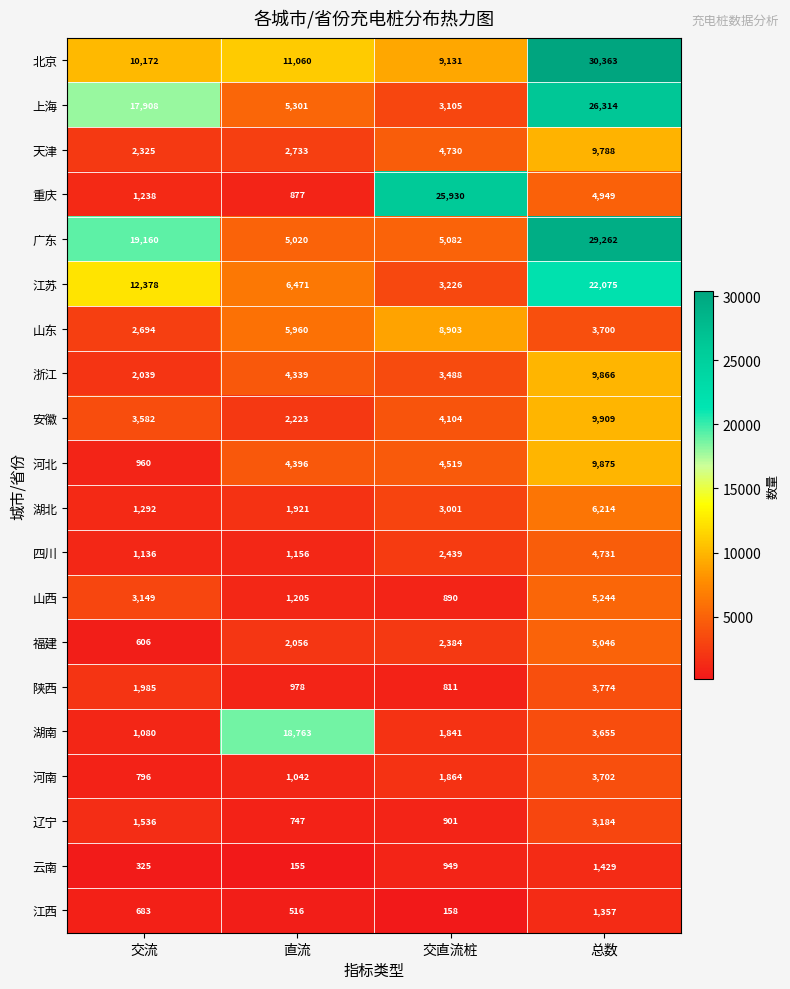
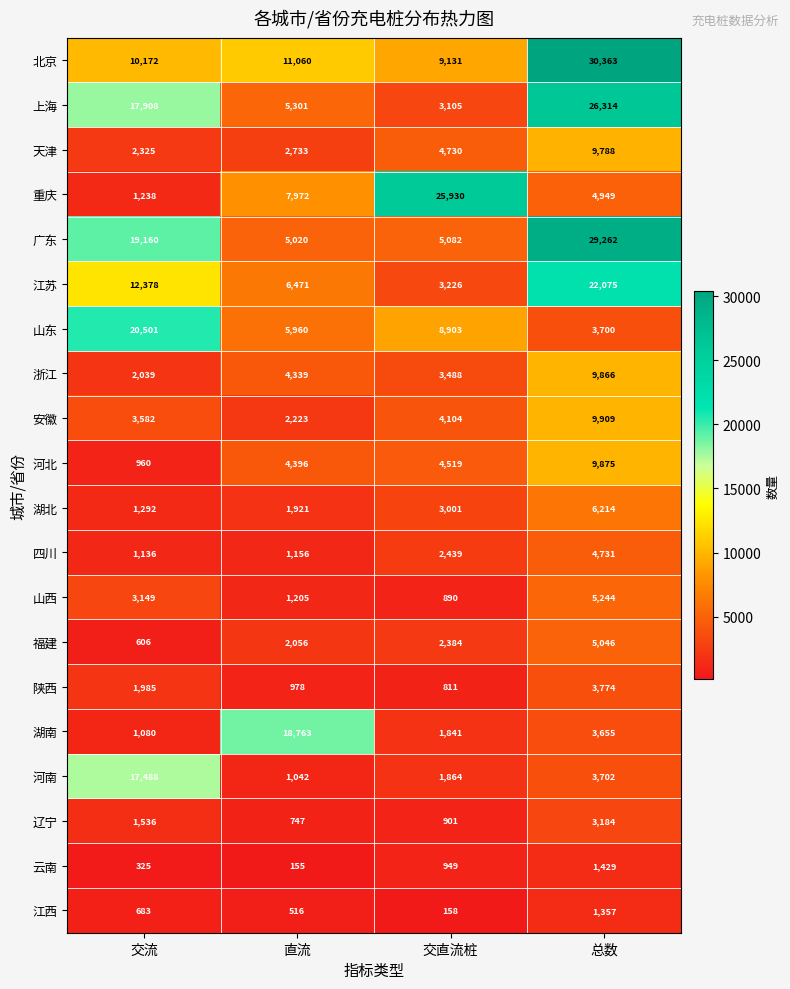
重庆, 直流: 877 -> 7,972
山东, 交流: 2,694 -> 20,501
河南, 交流: 796 -> 17,488
